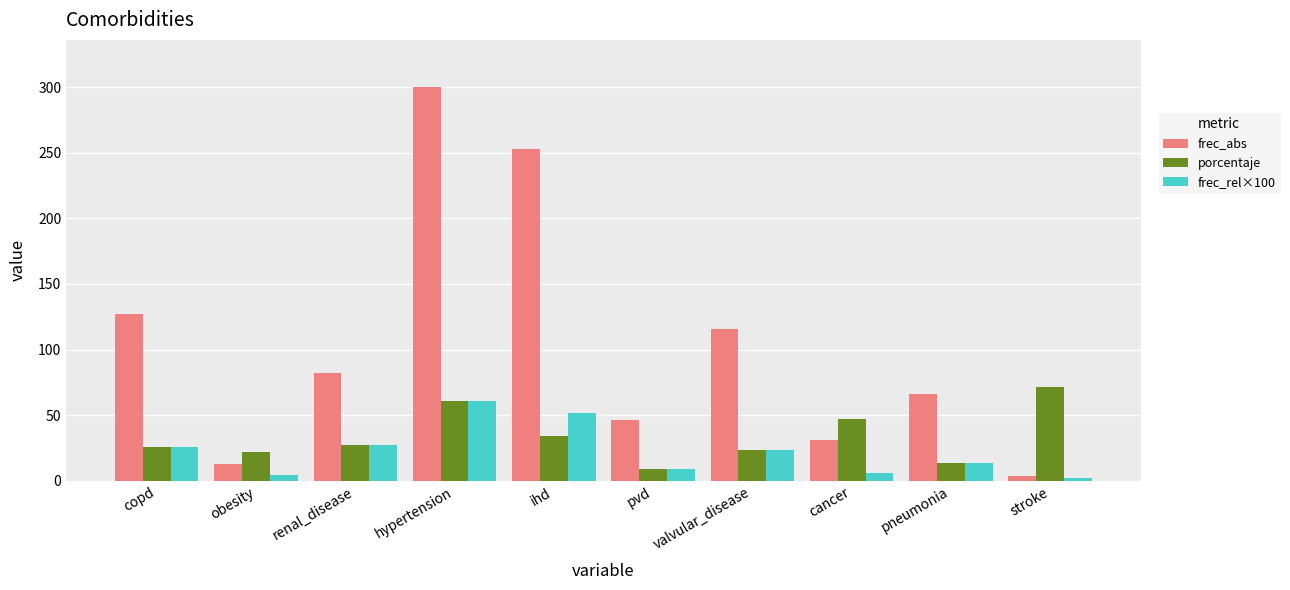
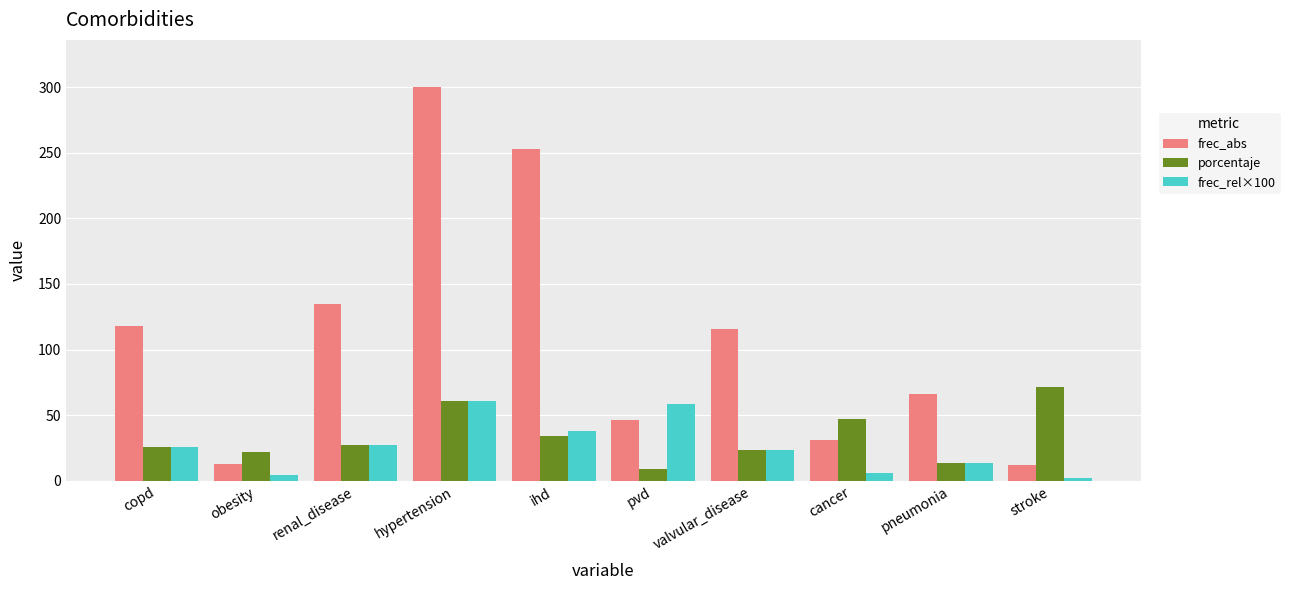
frec_abs, copd: 127 -> 118
frec_abs, renal_disease: 82 -> 135
frec_rel×100, ihd: 51 -> 38
frec_rel×100, pvd: 9 -> 58
frec_abs, stroke: 4 -> 12
